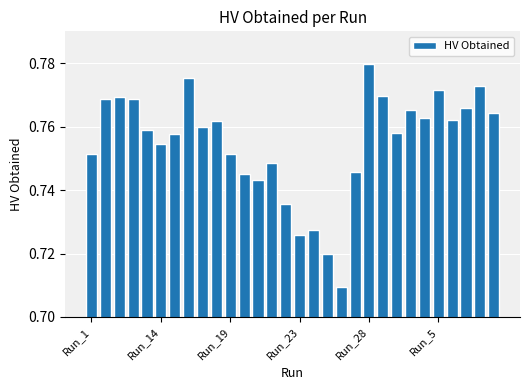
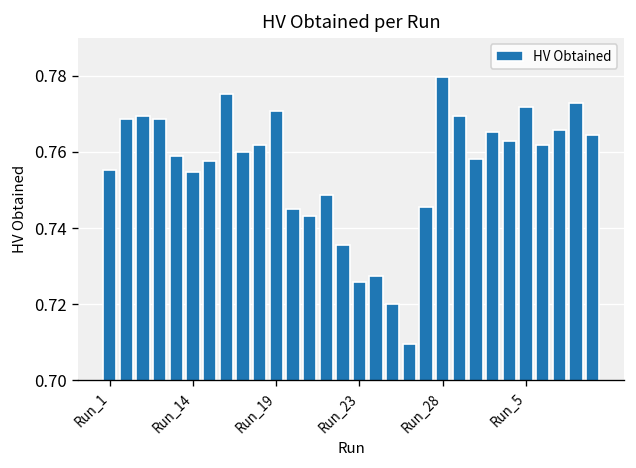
Run_1: 0.751 -> 0.755
Run_19: 0.751 -> 0.771
